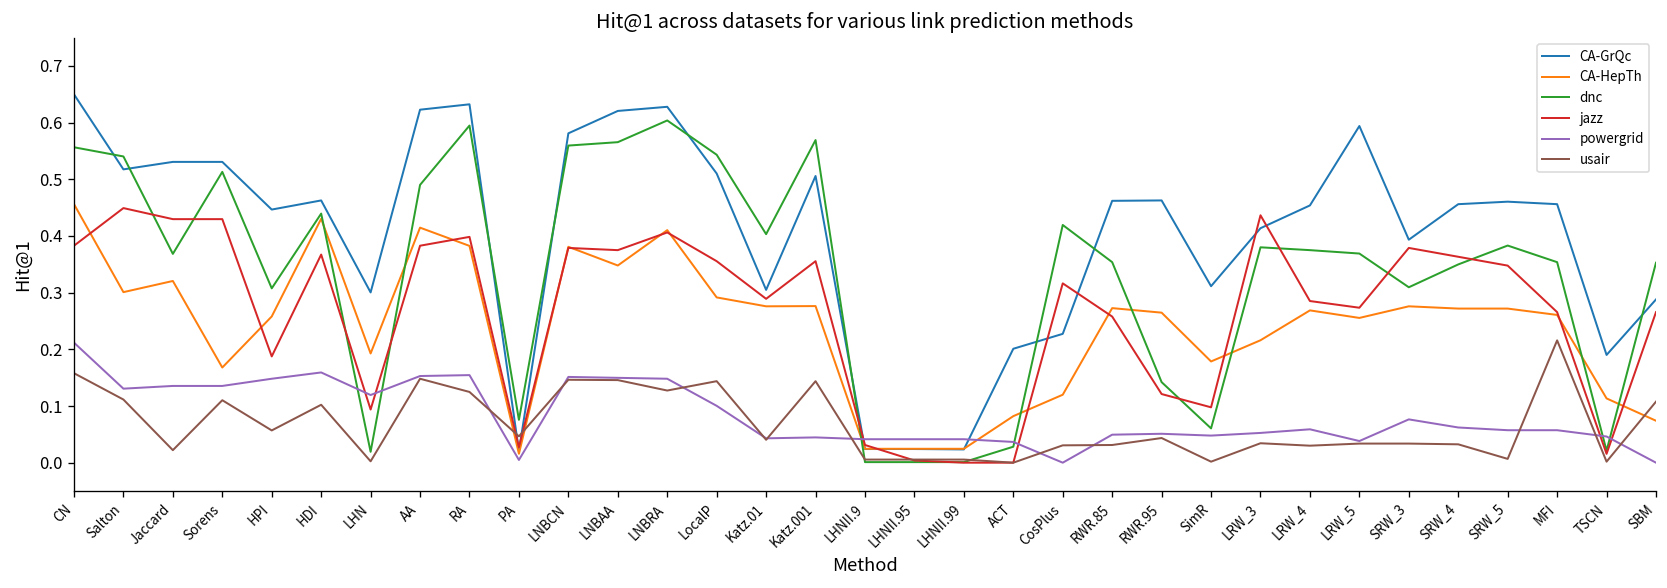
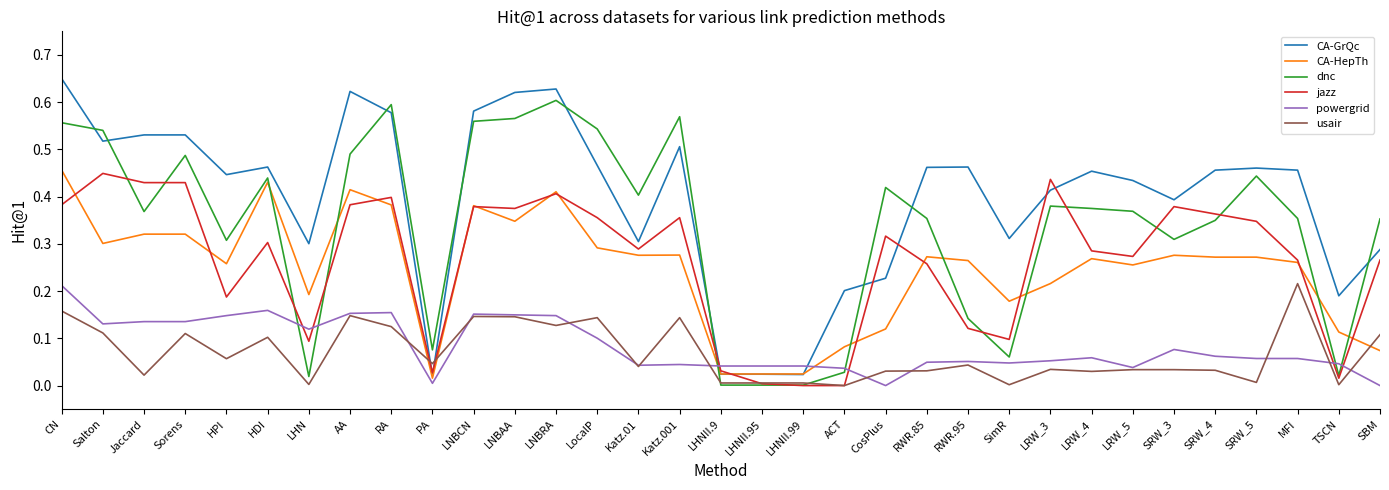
CA-HepTh, Sorens: 0.17 -> 0.32
dnc, Sorens: 0.51 -> 0.49
jazz, HDI: 0.37 -> 0.30
CA-GrQc, RA: 0.63 -> 0.58
CA-GrQc, LocalP: 0.51 -> 0.47
CA-GrQc, LRW_5: 0.59 -> 0.43
dnc, SRW_5: 0.38 -> 0.44
